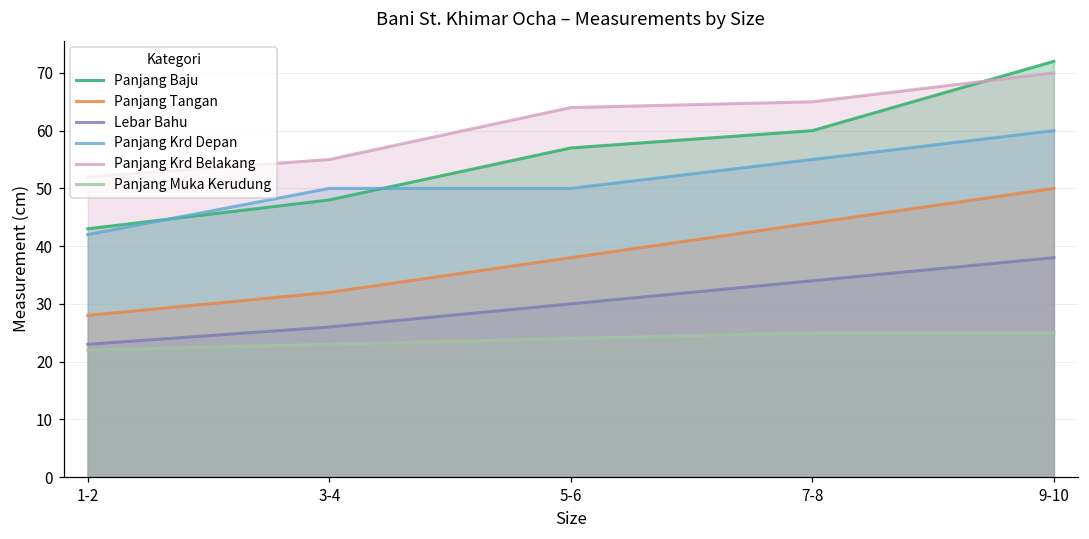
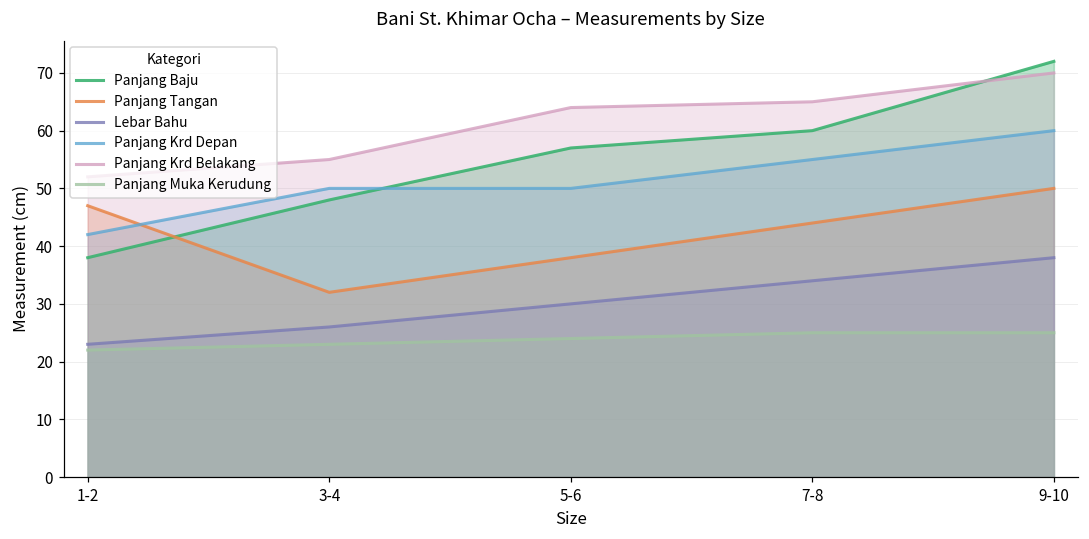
Panjang Baju, 1-2: 43 -> 38
Panjang Tangan, 1-2: 28 -> 47
